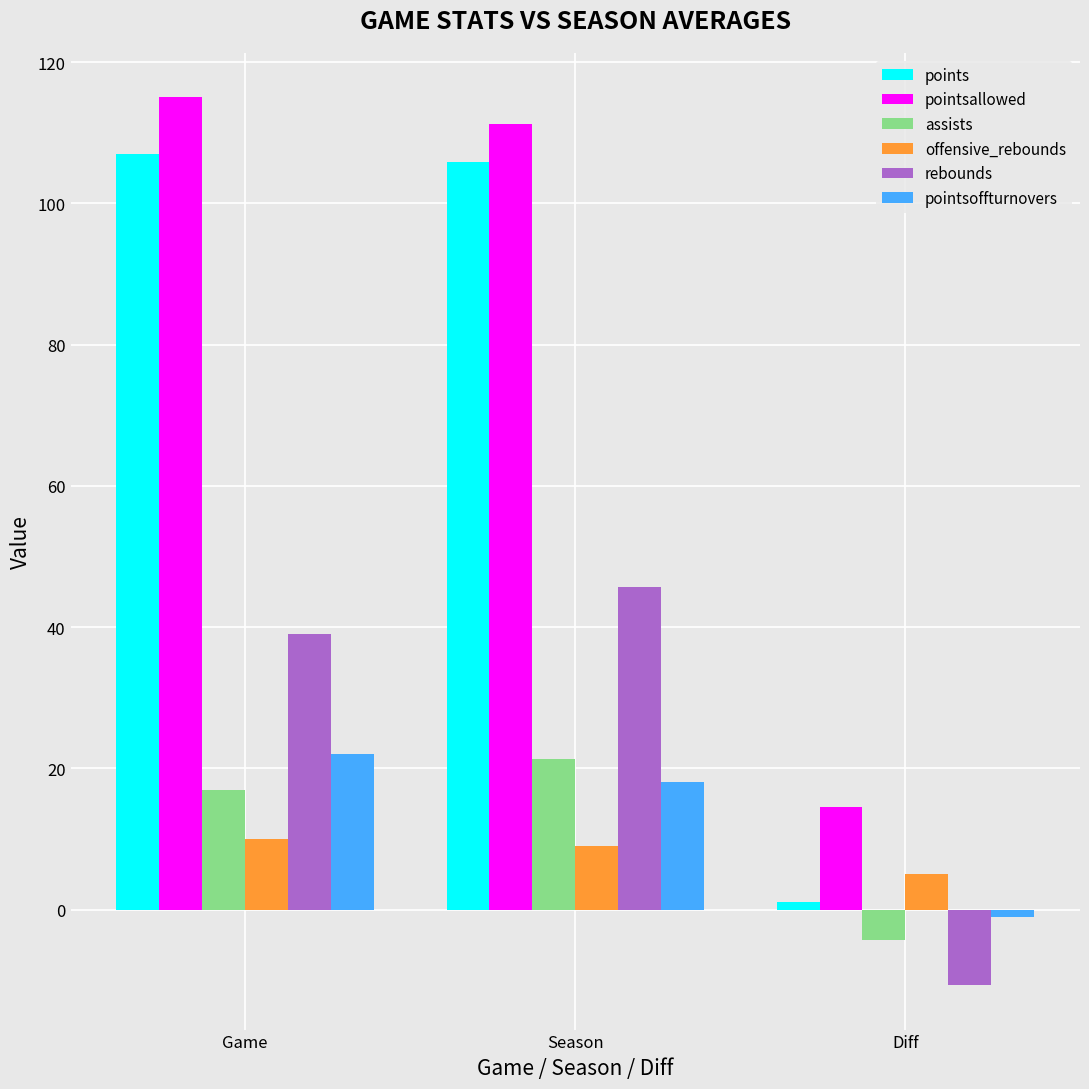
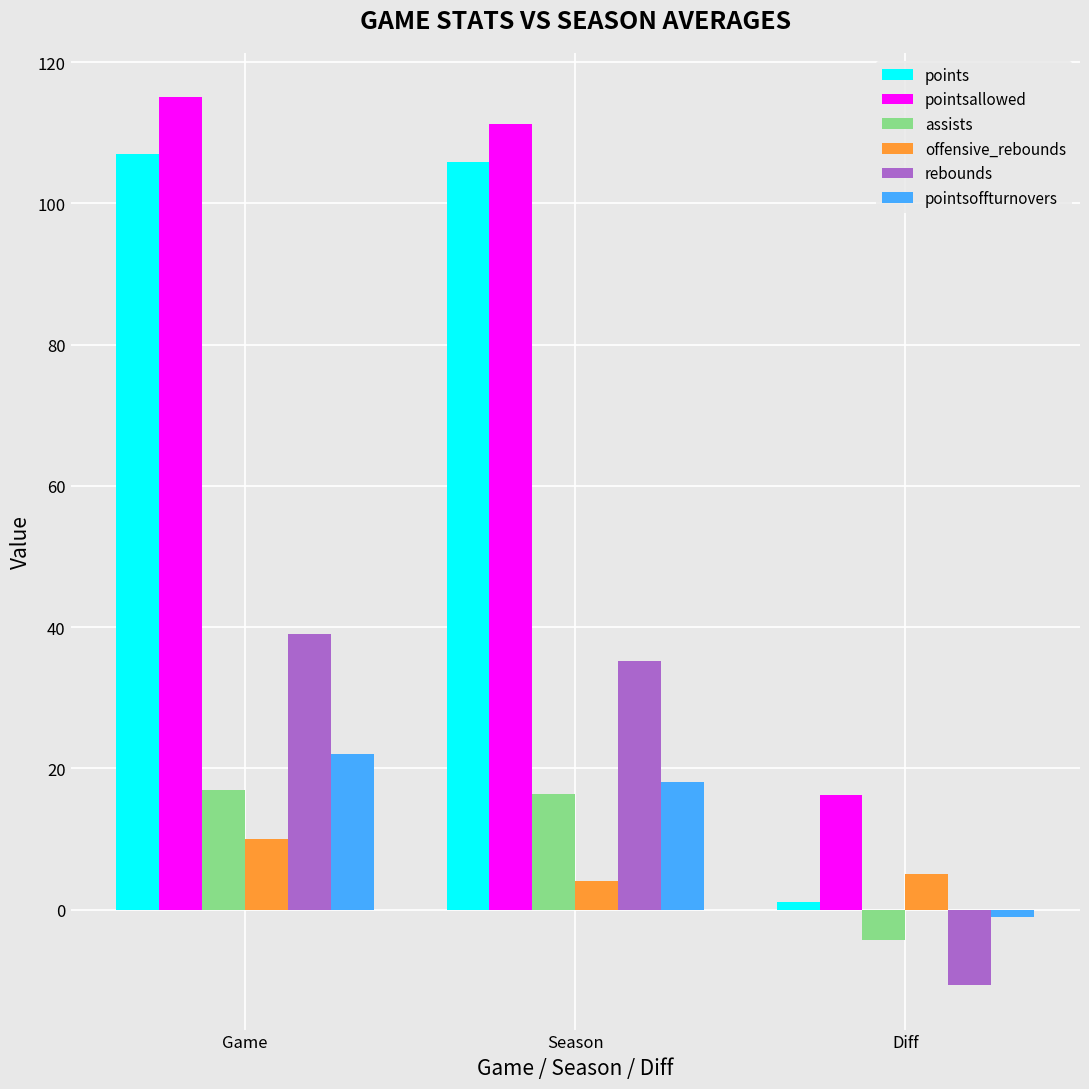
assists, Season: 21 -> 16
offensive_rebounds, Season: 9 -> 4
rebounds, Season: 46 -> 35
pointsallowed, Diff: 15 -> 16
